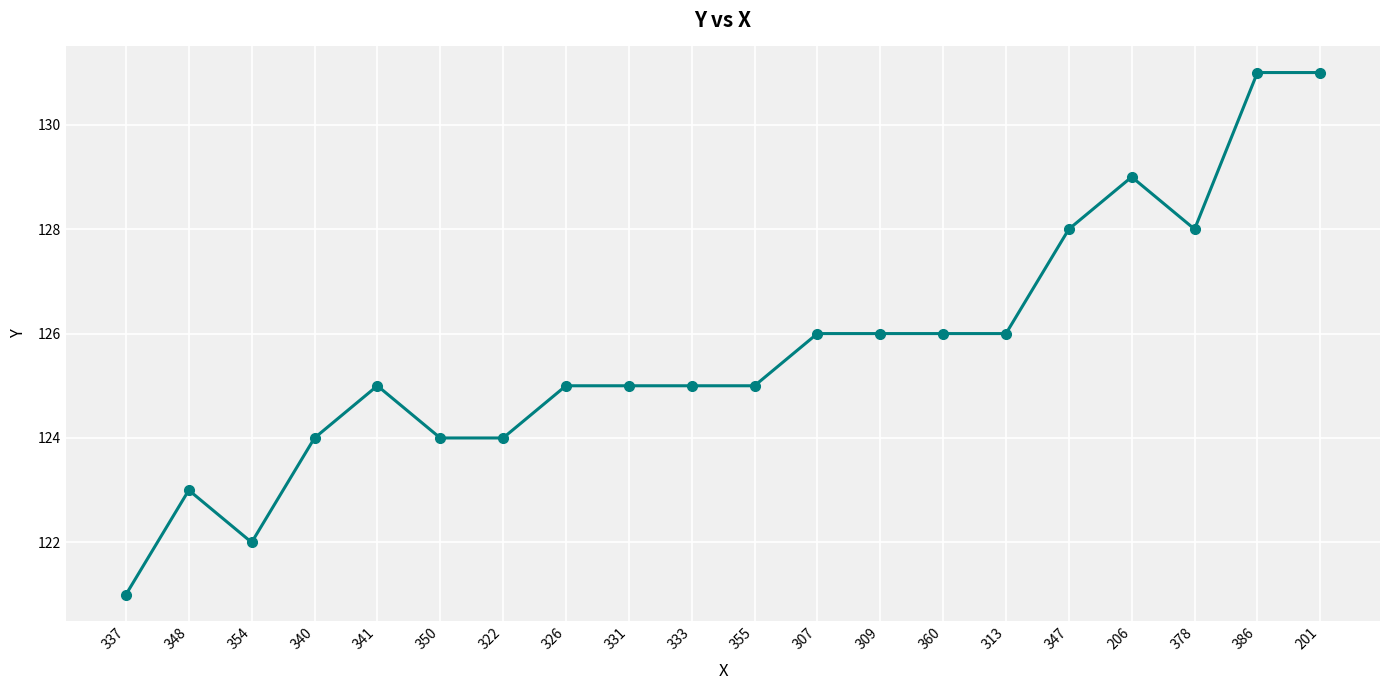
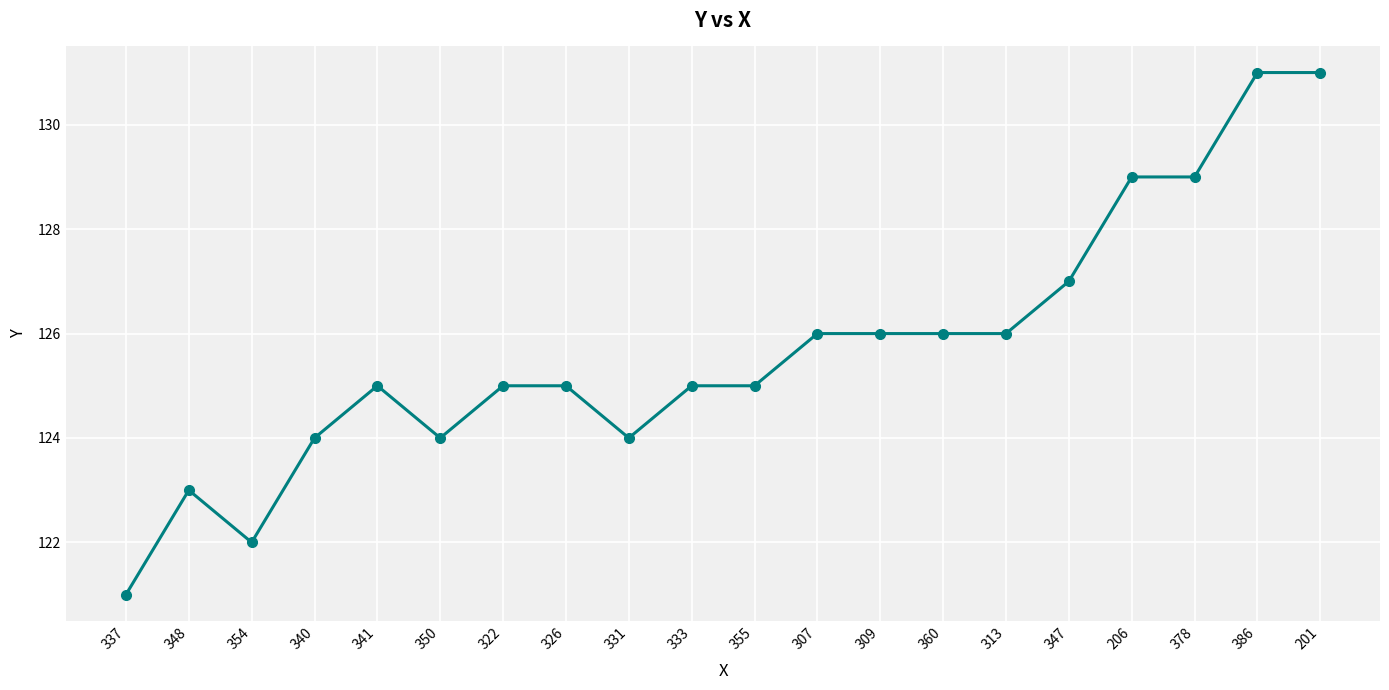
322: 124 -> 125
331: 125 -> 124
347: 128 -> 127
378: 128 -> 129
